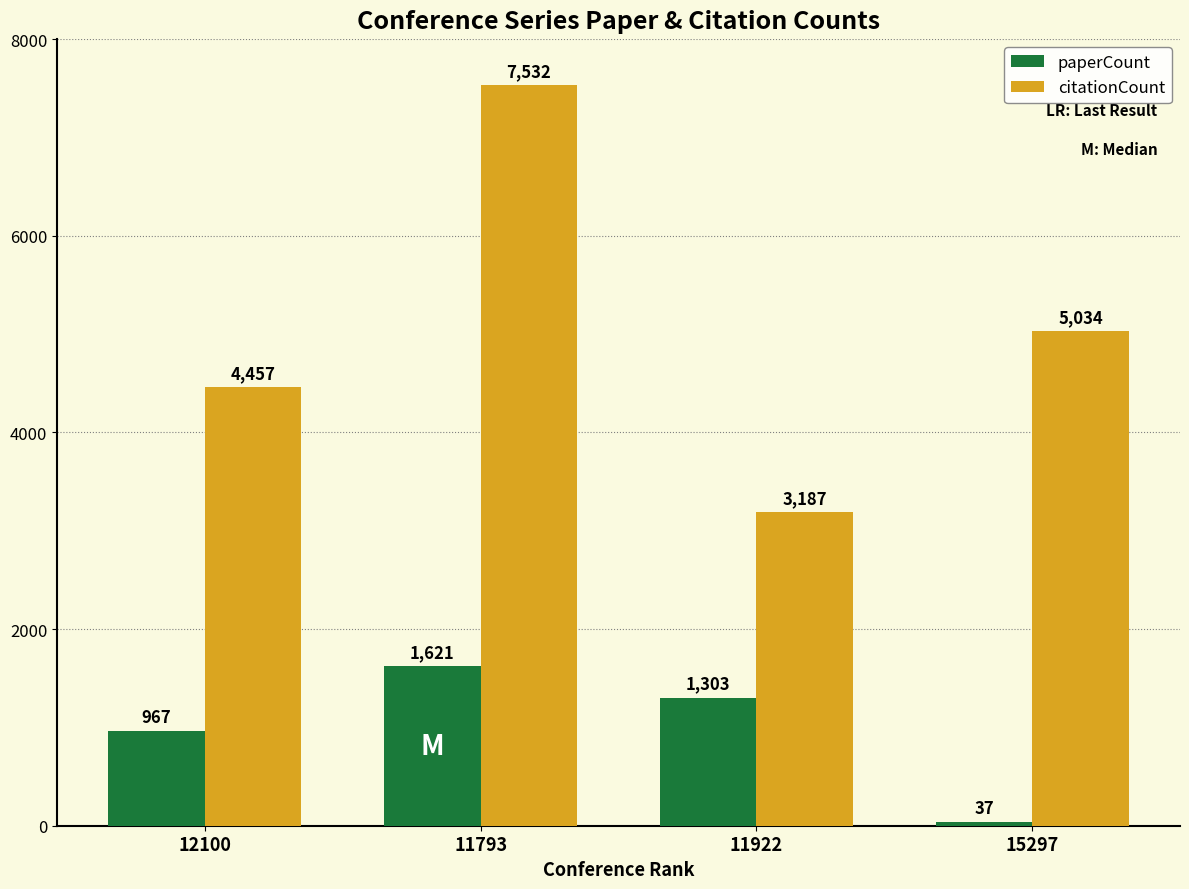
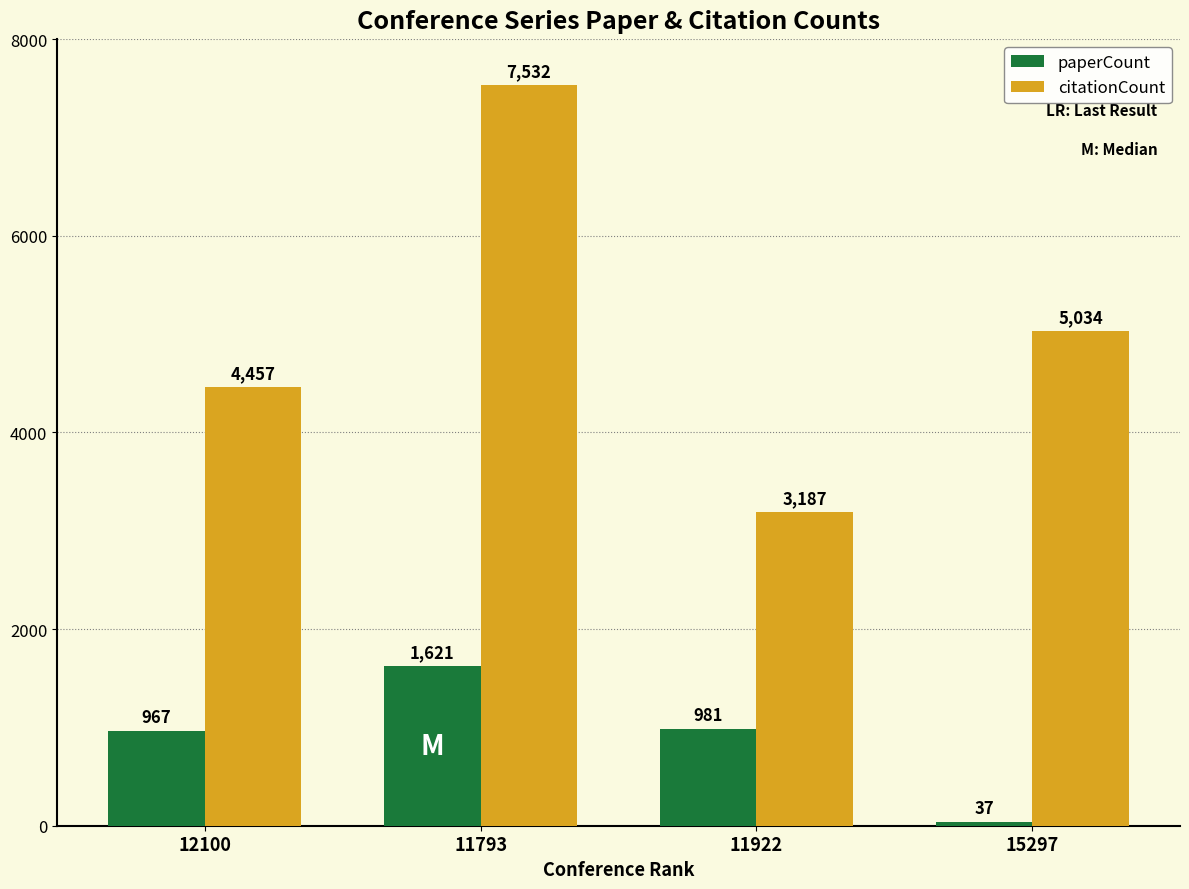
paperCount, 11922: 1,303 -> 981
